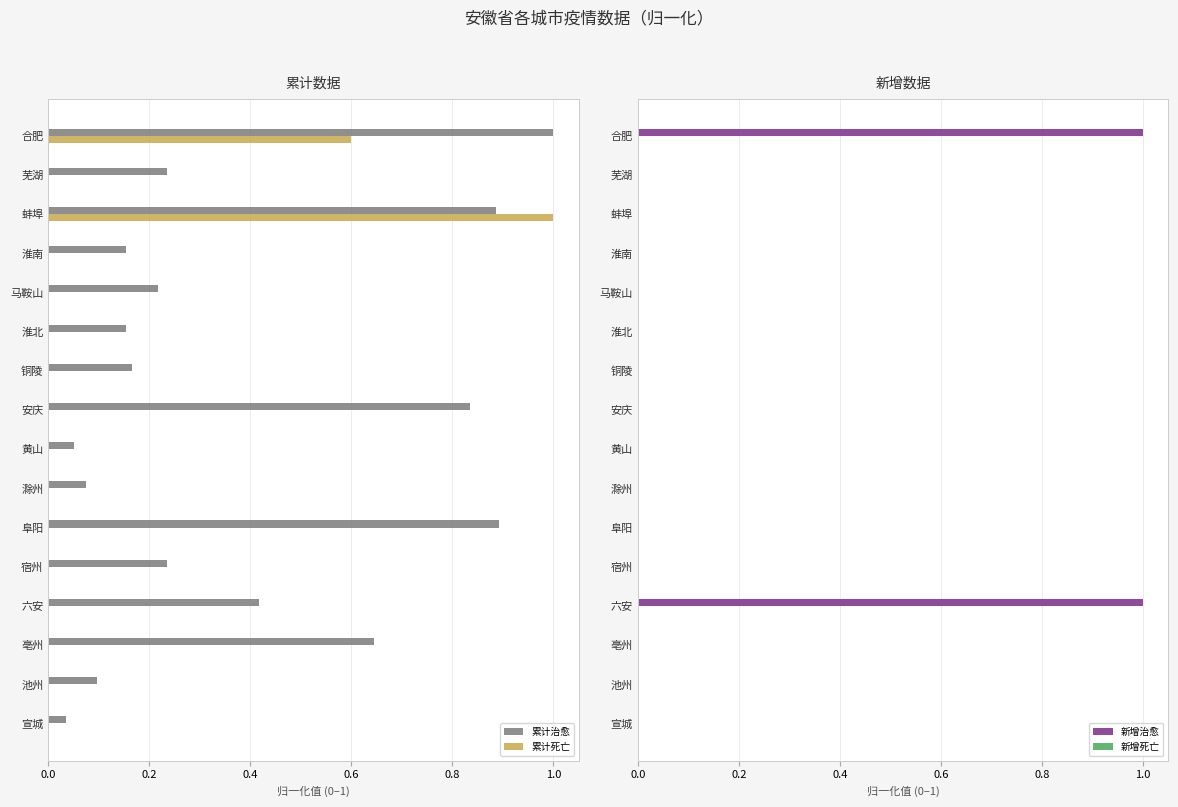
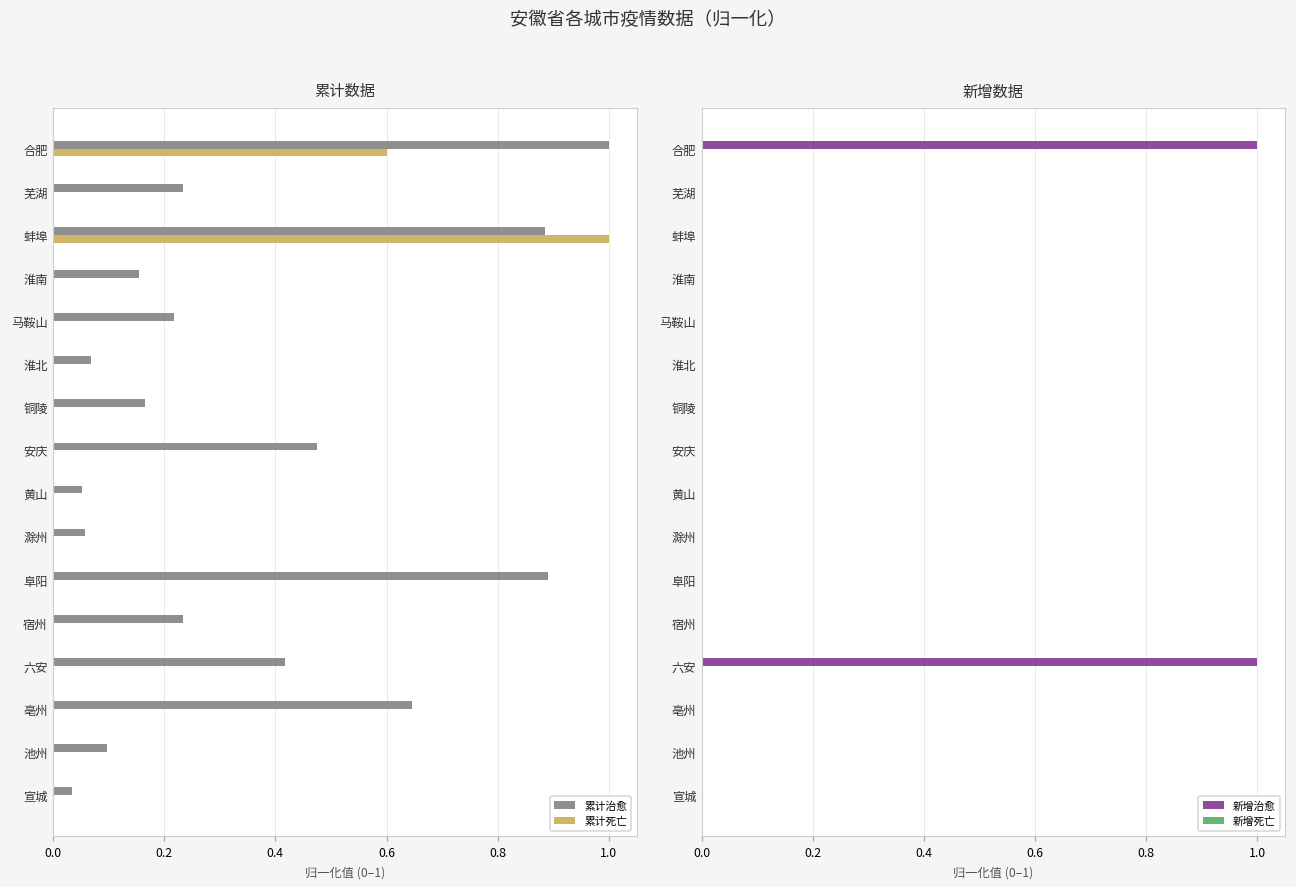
累计数据, 累计治愈, 淮北: 0.15 -> 0.07
累计数据, 累计治愈, 安庆: 0.83 -> 0.47
累计数据, 累计治愈, 滁州: 0.07 -> 0.06
